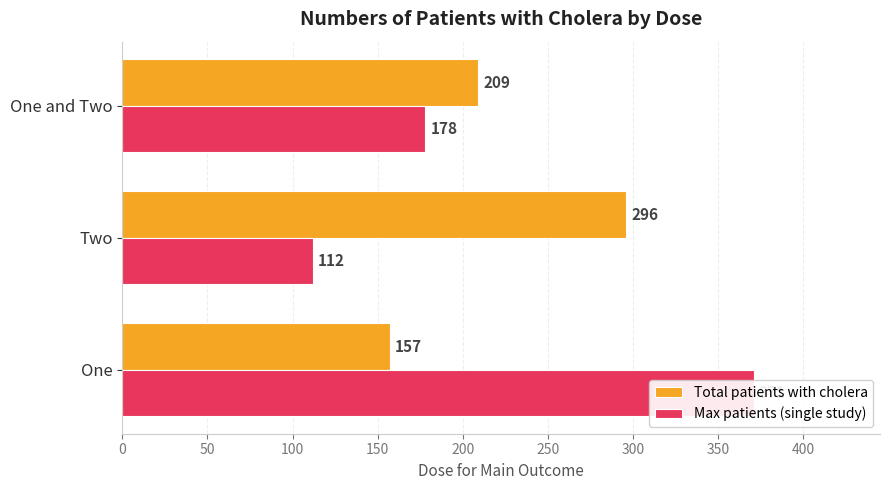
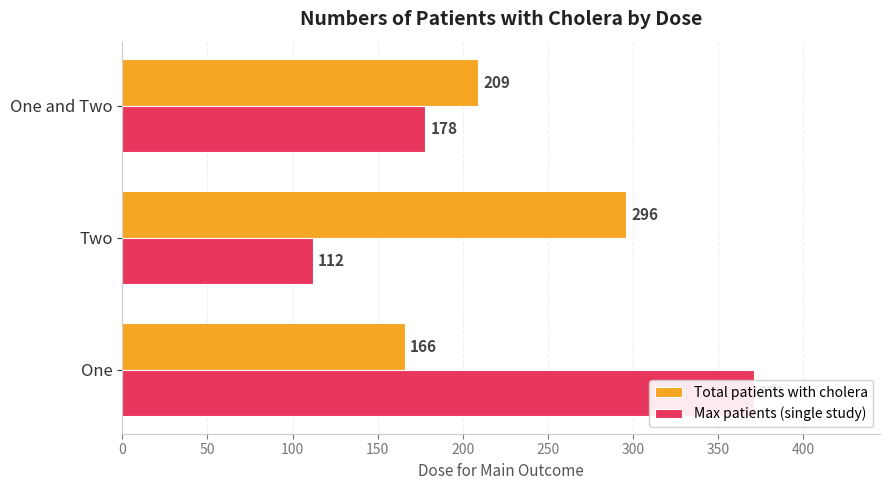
Total patients with cholera, One: 157 -> 166
